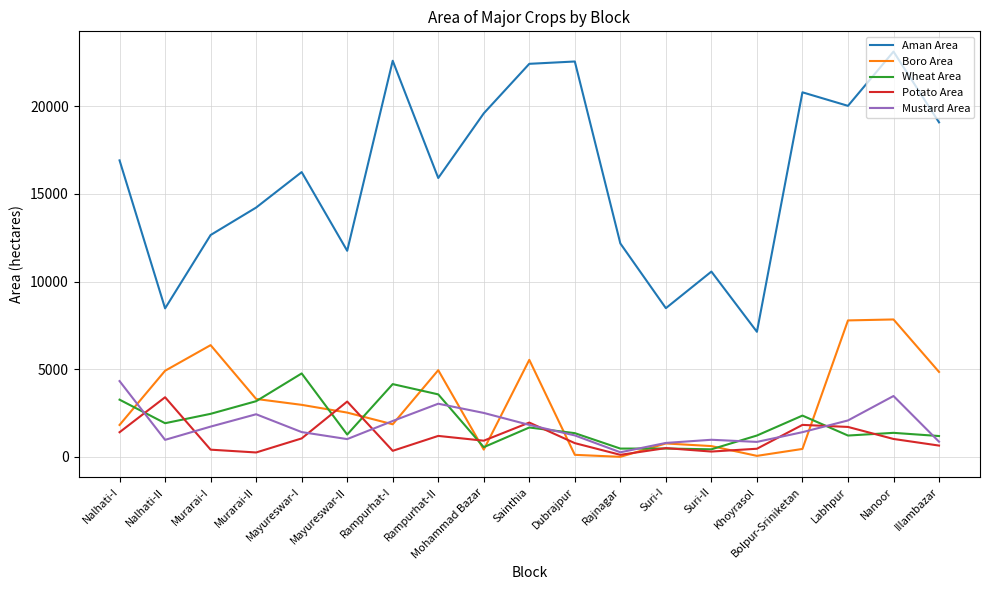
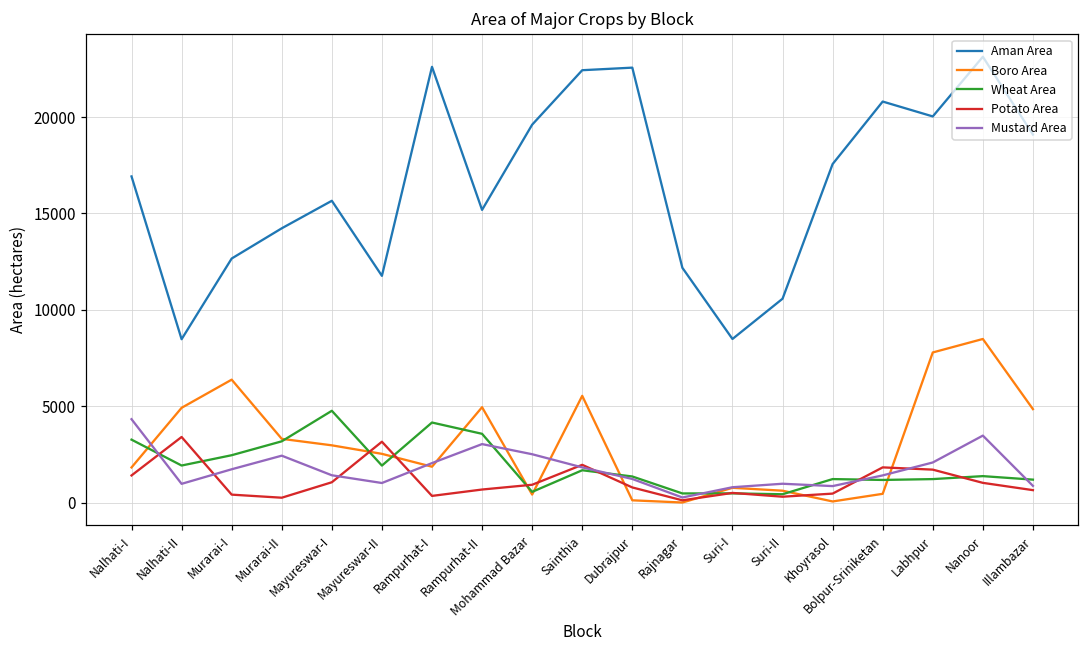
Aman Area, Mayureswar-I: 16300 -> 15700
Wheat Area, Mayureswar-II: 1300 -> 1900
Aman Area, Rampurhat-II: 15900 -> 15200
Potato Area, Rampurhat-II: 1200 -> 700
Aman Area, Khoyrasol: 7100 -> 17600
Wheat Area, Bolpur-Sriniketan: 2400 -> 1200
Boro Area, Nanoor: 7800 -> 8500
